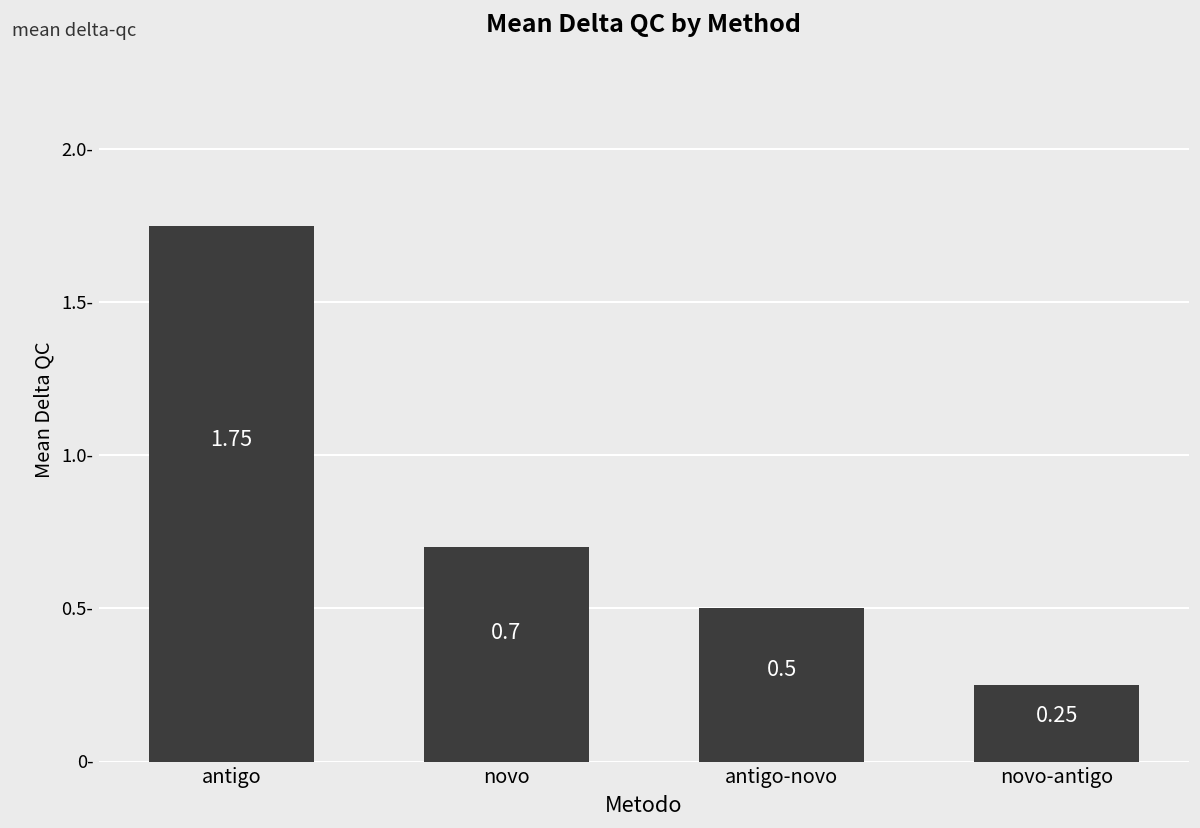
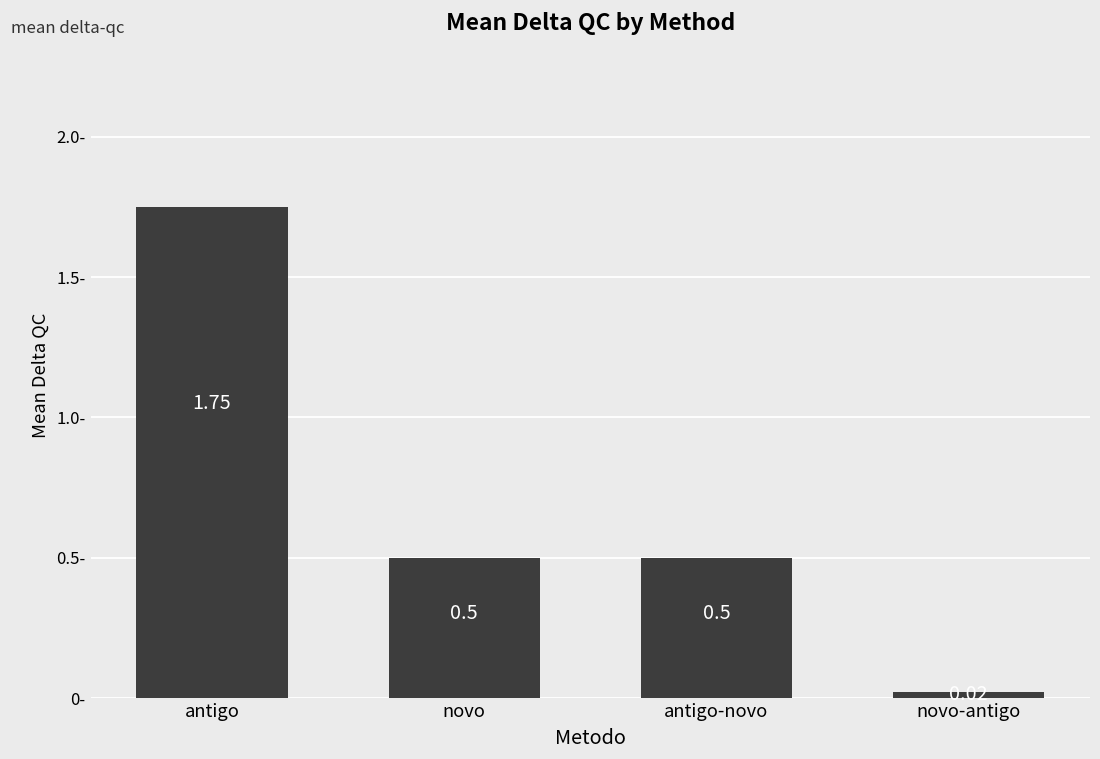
novo: 0.7 -> 0.5
novo-antigo: 0.25- -> 0.02-
